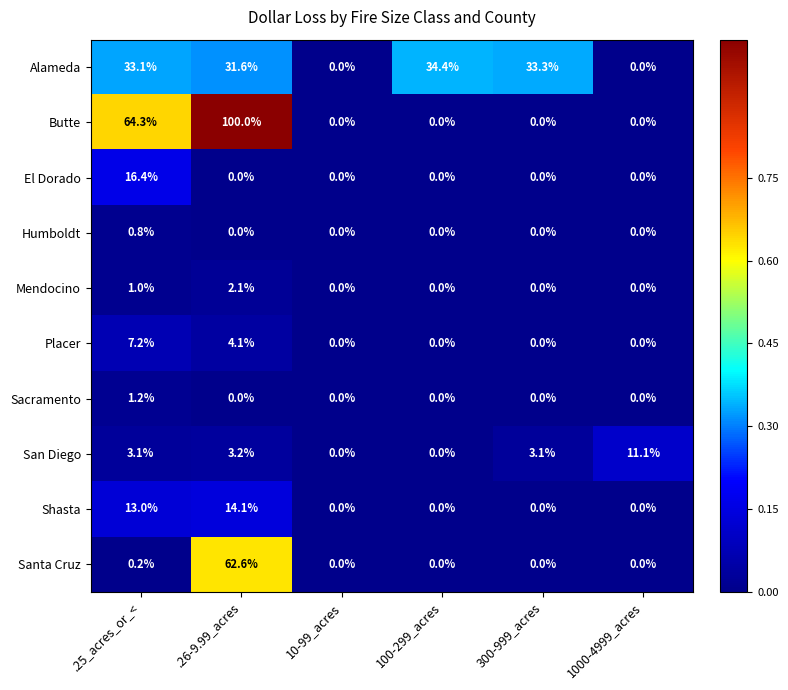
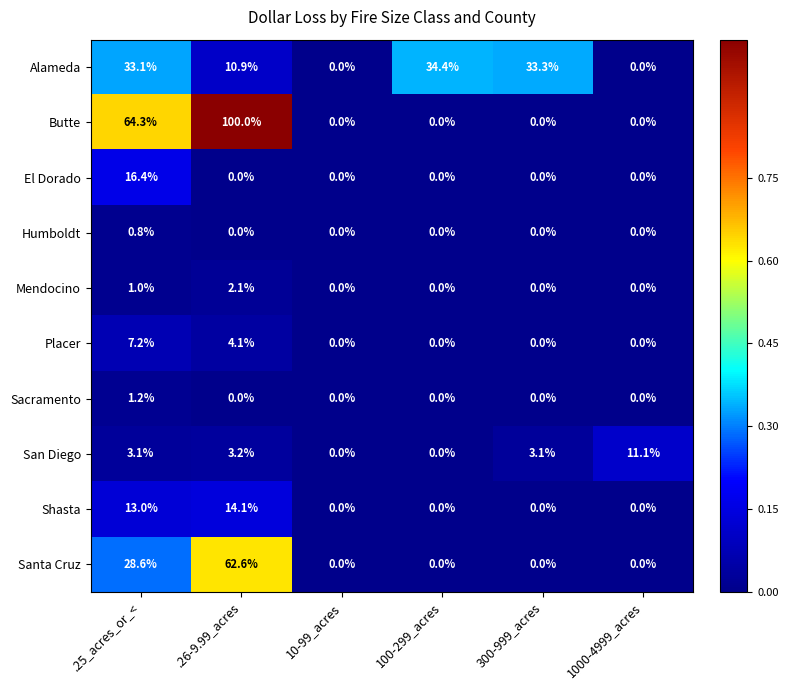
Alameda, .26-9.99_acres: 31.6% -> 10.9%
Santa Cruz, .25_acres_or_<: 0.2% -> 28.6%
